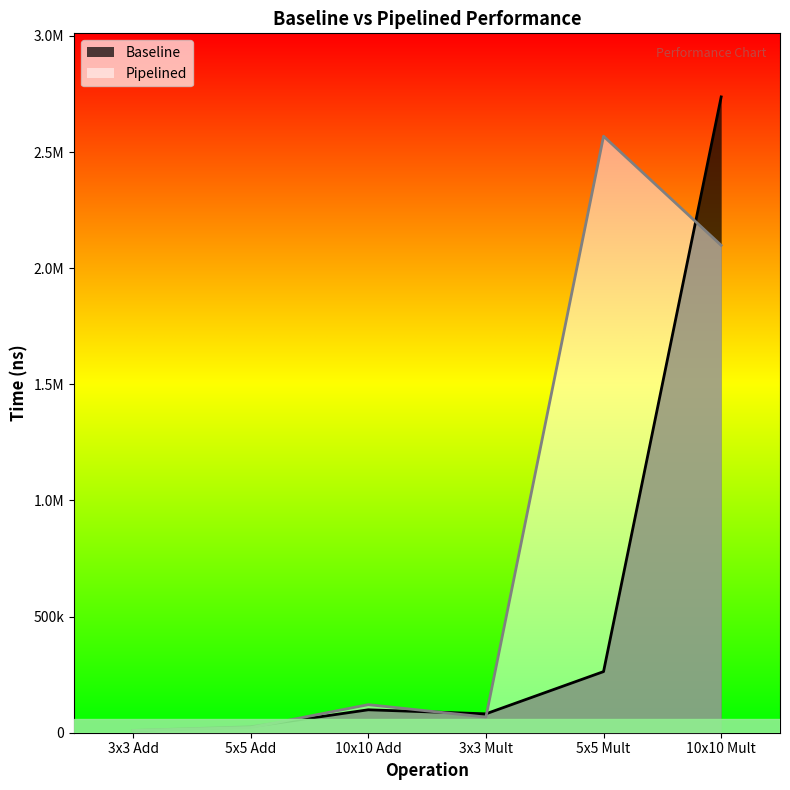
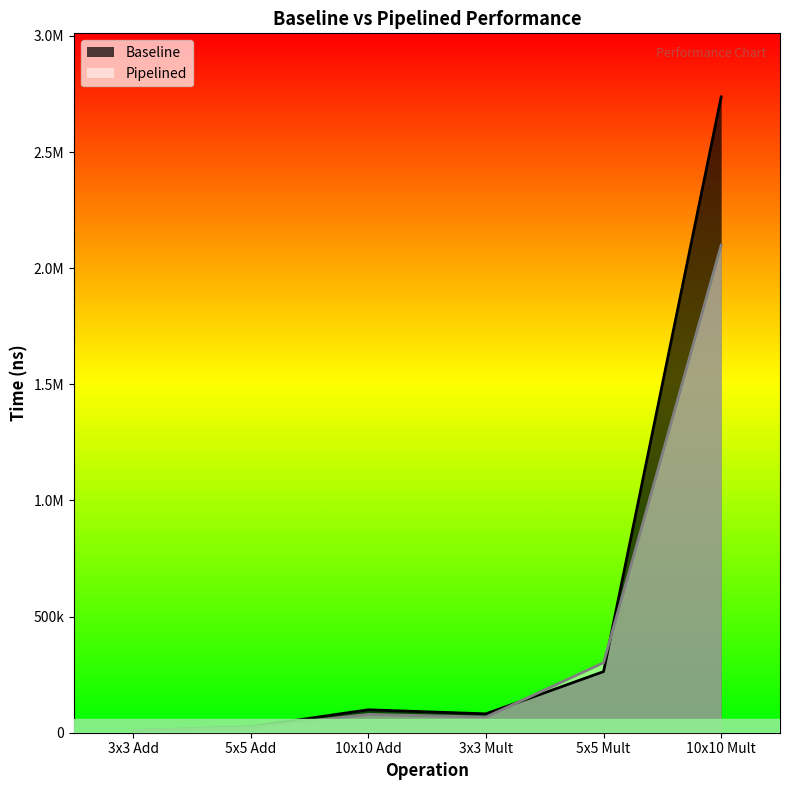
Pipelined, 10x10 Add: 120000 -> 80000
Pipelined, 5x5 Mult: 2570000 -> 300000
